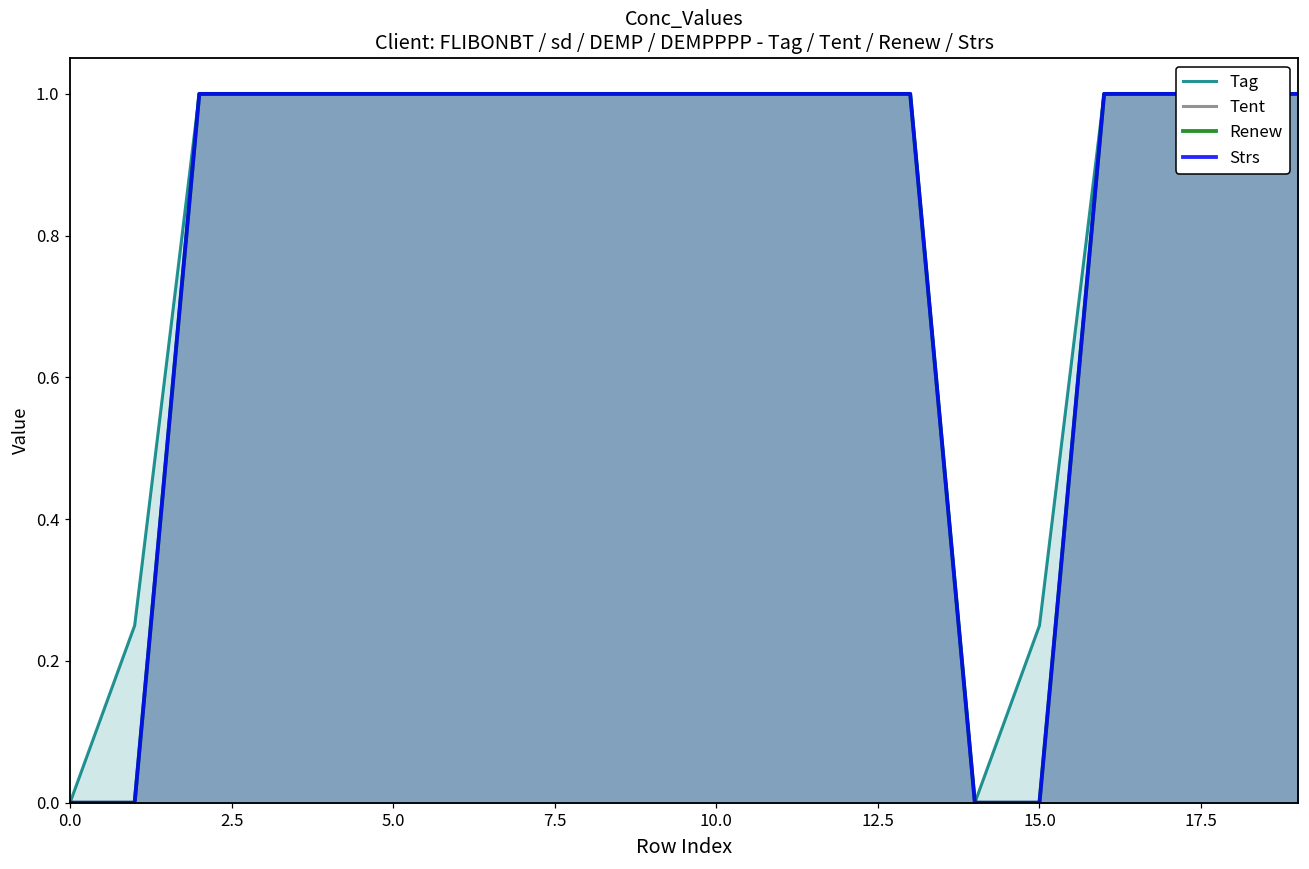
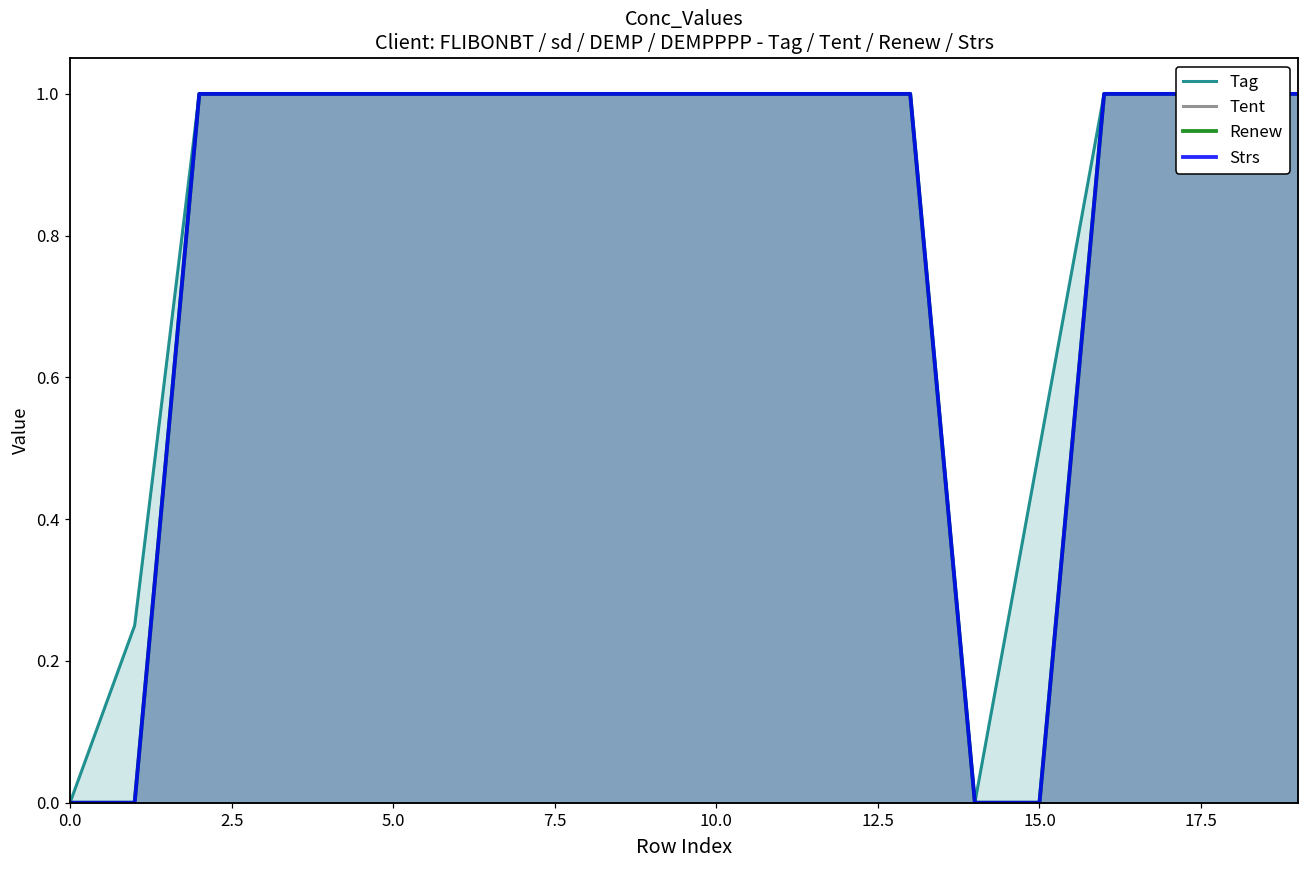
Tag, 15.0: 0.25 -> 0.50
